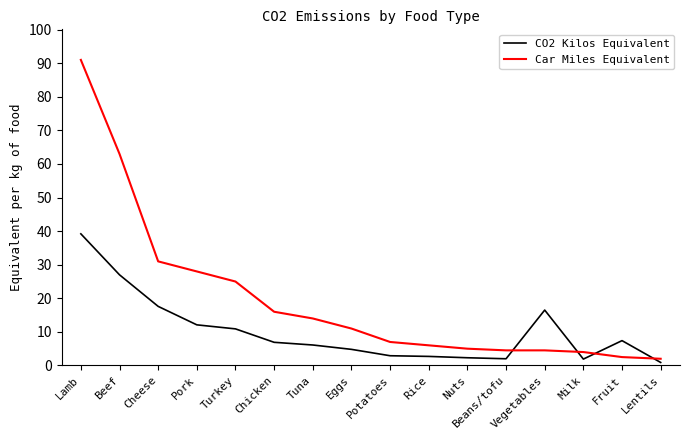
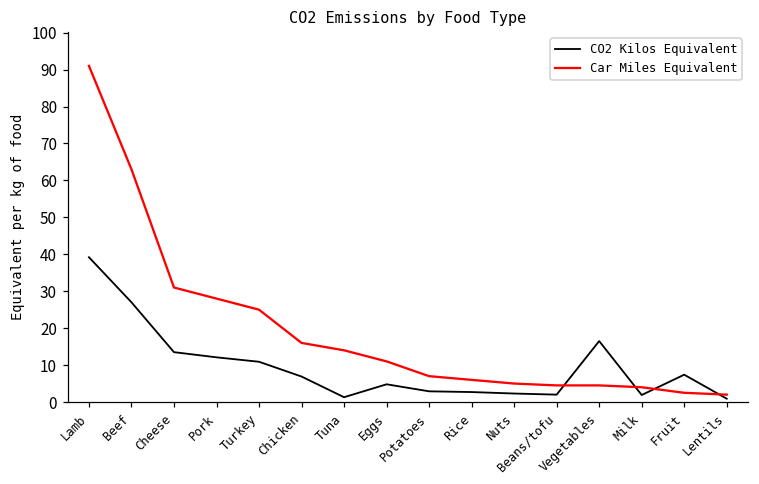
CO2 Kilos Equivalent, Cheese: 18 -> 14
CO2 Kilos Equivalent, Tuna: 6 -> 1
